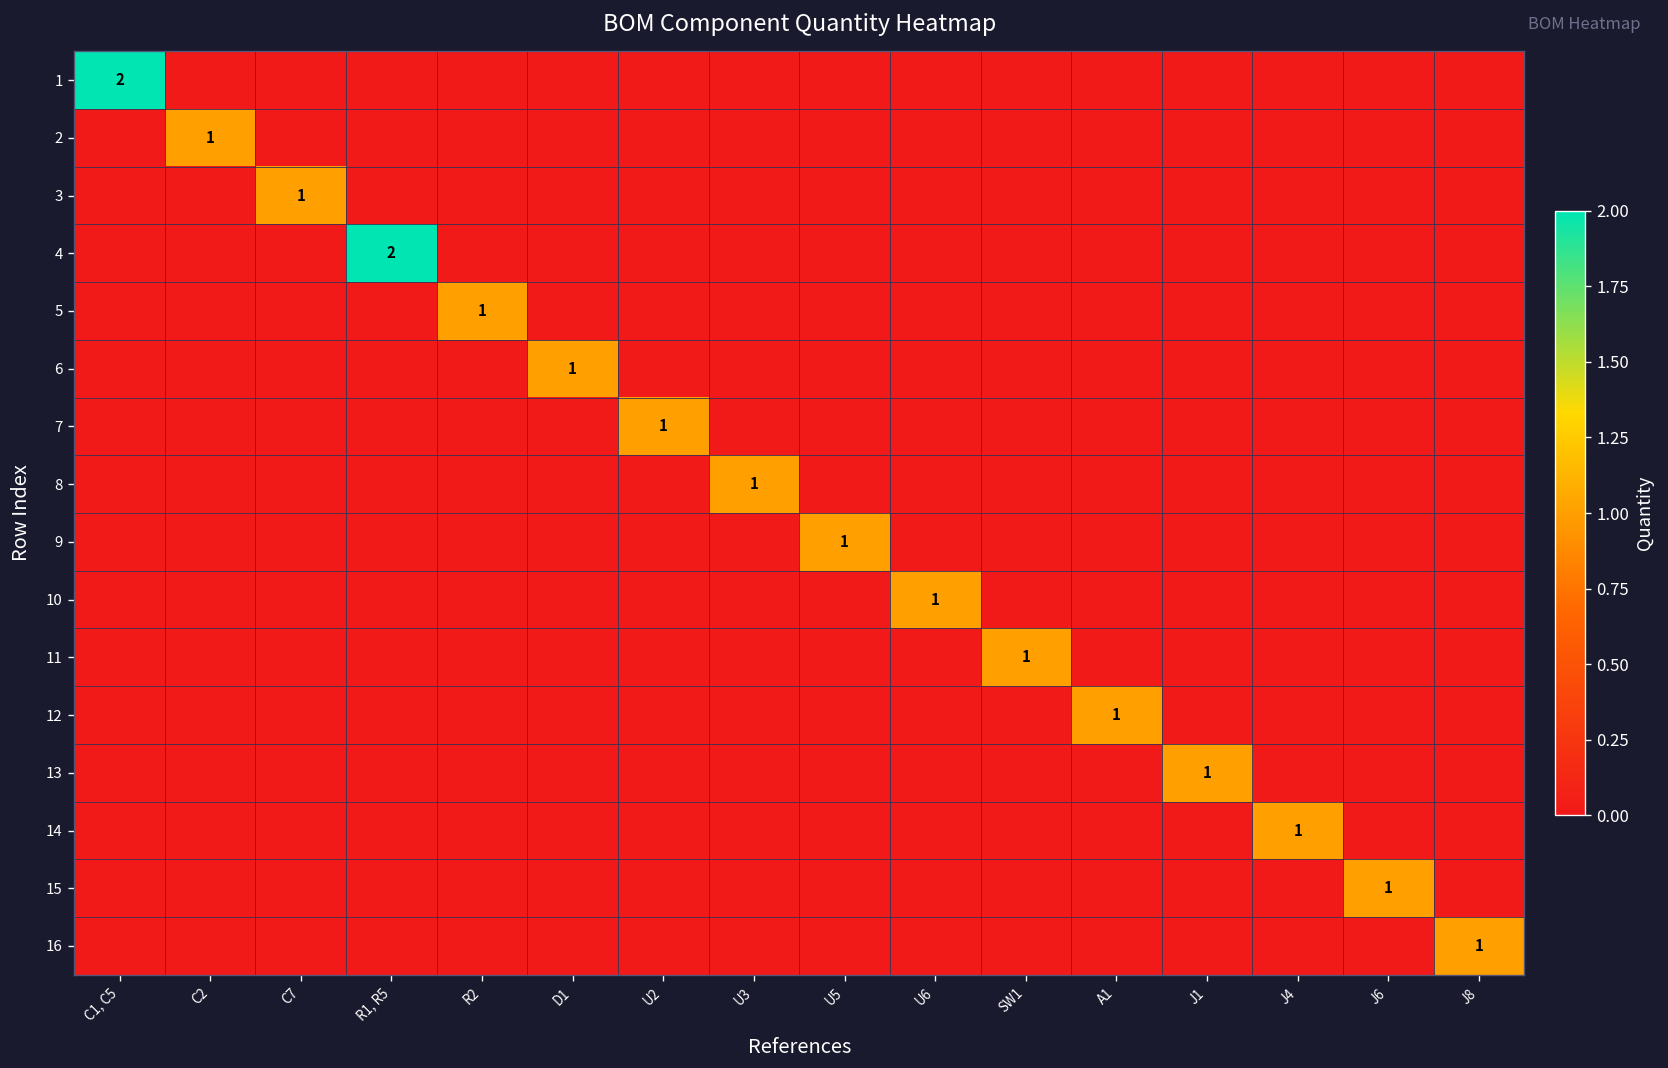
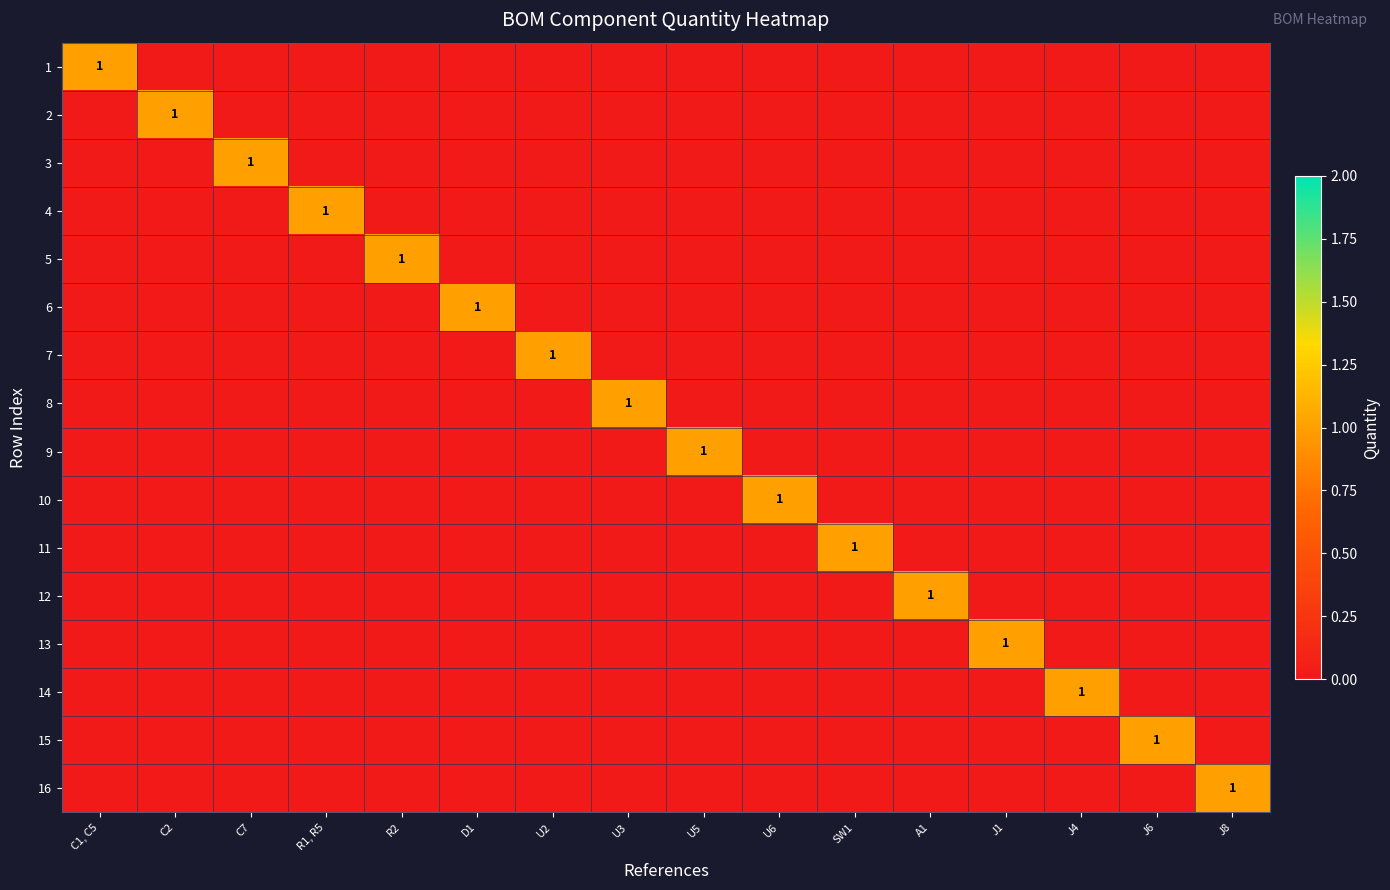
1, C1, C5: 2 -> 1
4, R1, R5: 2 -> 1
